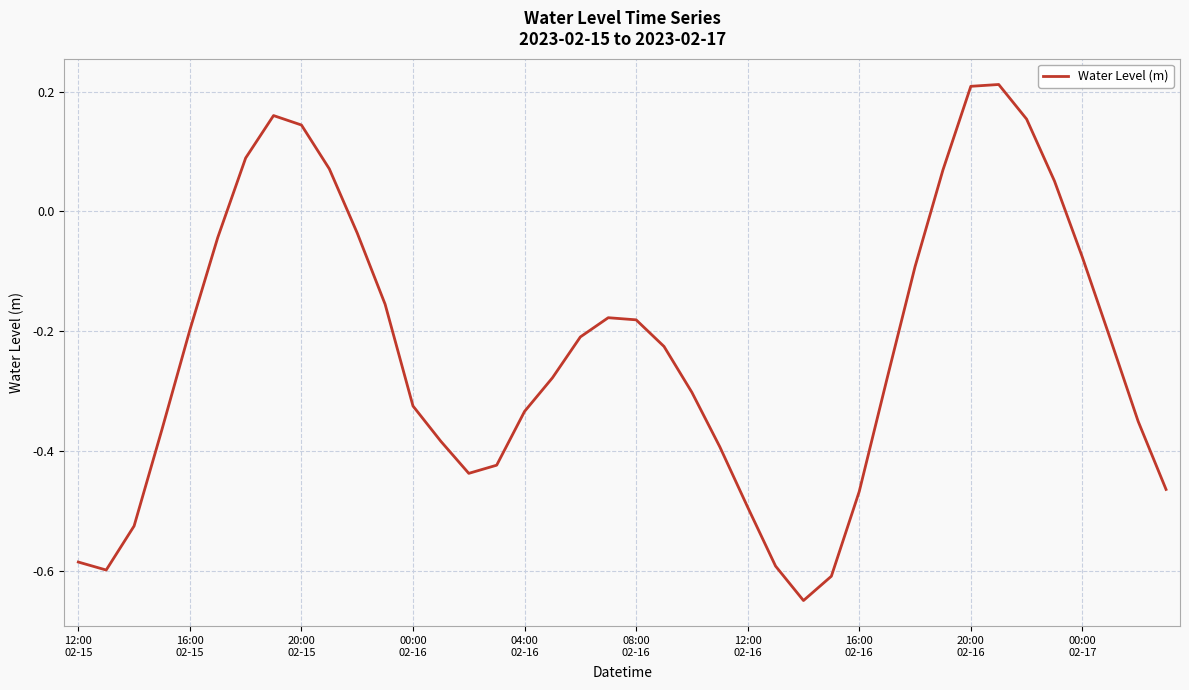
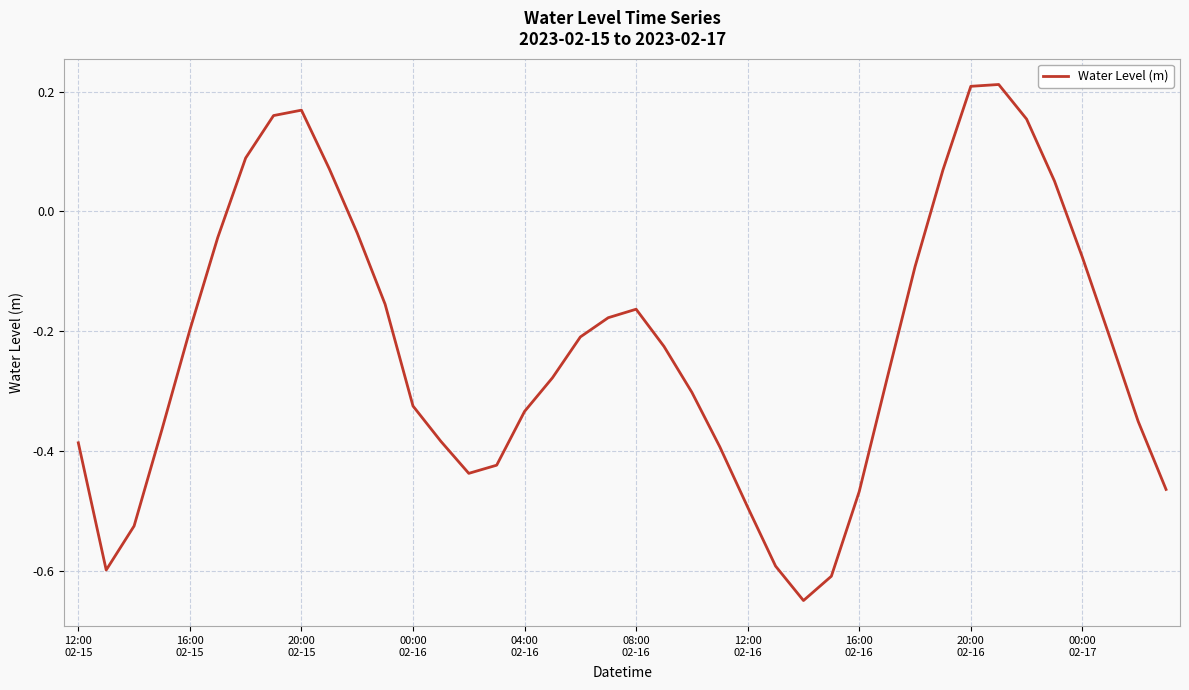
12:00 02-15: -0.58 -> -0.39
20:00 02-15: 0.14 -> 0.17
08:00 02-16: -0.18 -> -0.16
